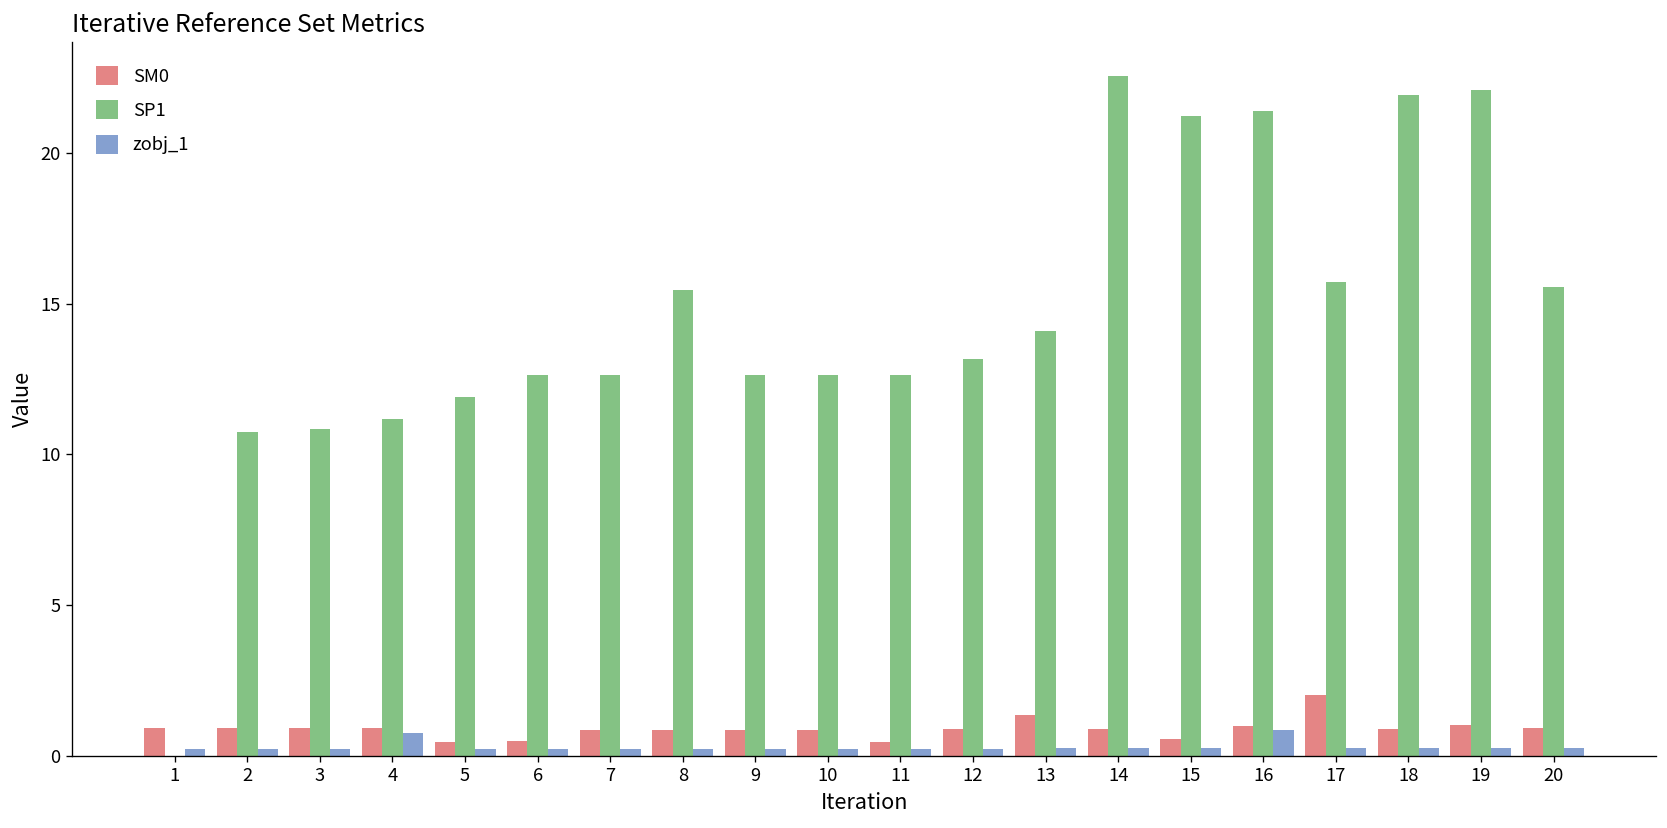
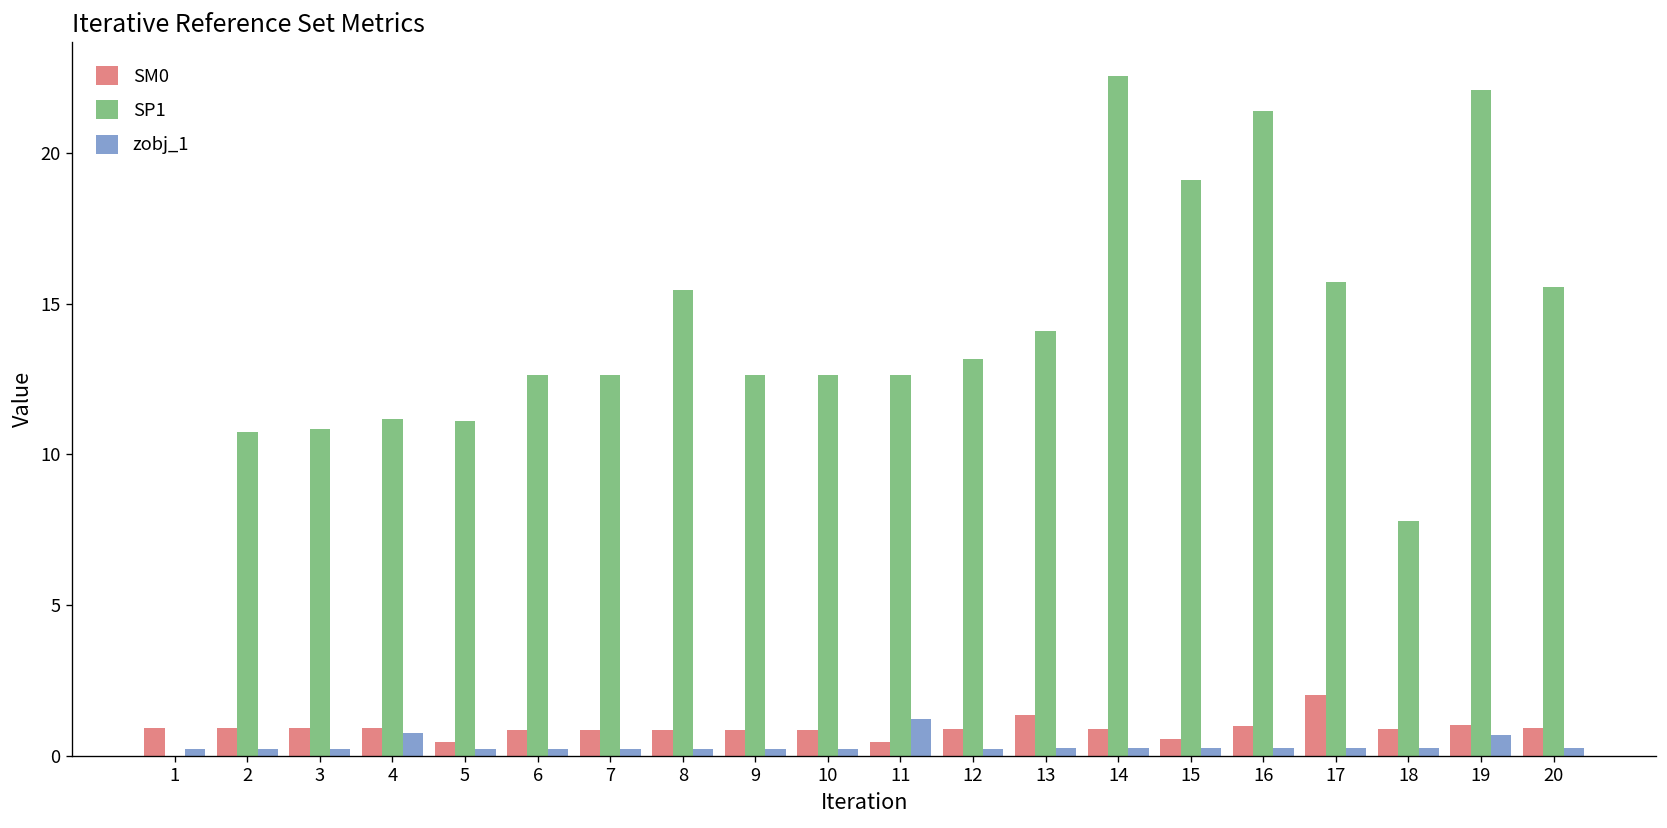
SP1, 5: 11.9 -> 11.1
SM0, 6: 0.5 -> 0.8
zobj_1, 11: 0.2 -> 1.2
SP1, 15: 21.2 -> 19.1
zobj_1, 16: 0.9 -> 0.2
SP1, 18: 21.9 -> 7.8
zobj_1, 19: 0.3 -> 0.7
